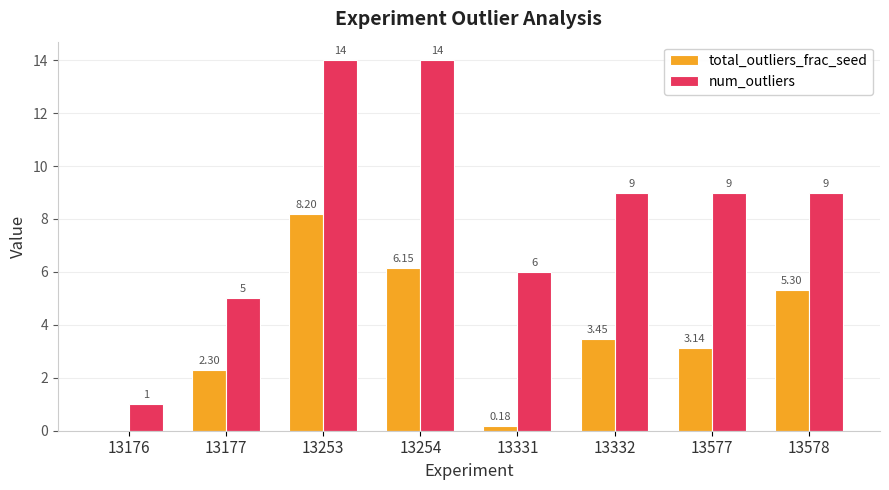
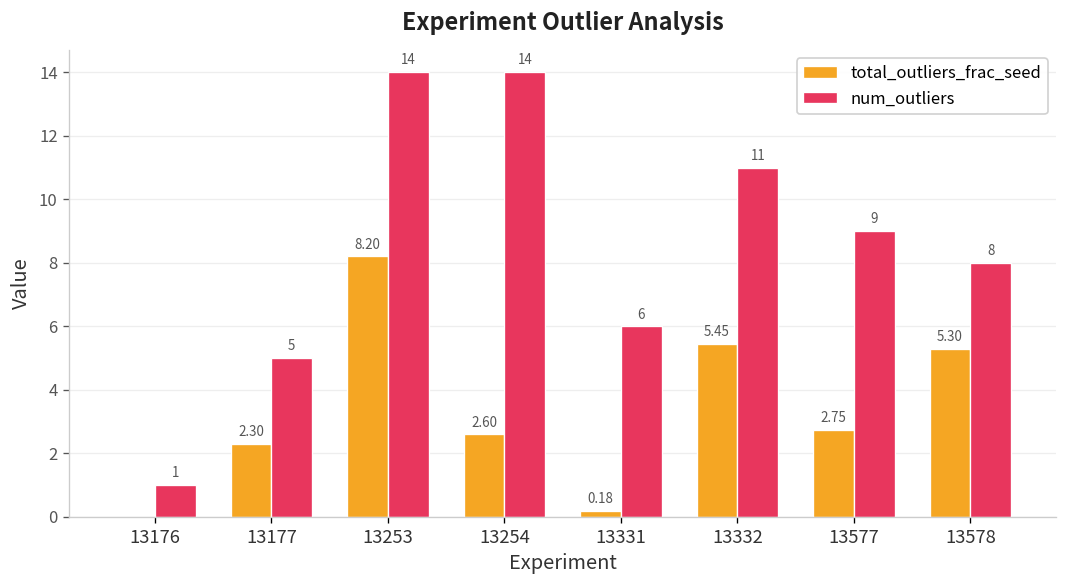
total_outliers_frac_seed, 13254: 6.15 -> 2.60
total_outliers_frac_seed, 13332: 3.45 -> 5.45
num_outliers, 13332: 9 -> 11
total_outliers_frac_seed, 13577: 3.14 -> 2.75
num_outliers, 13578: 9 -> 8
